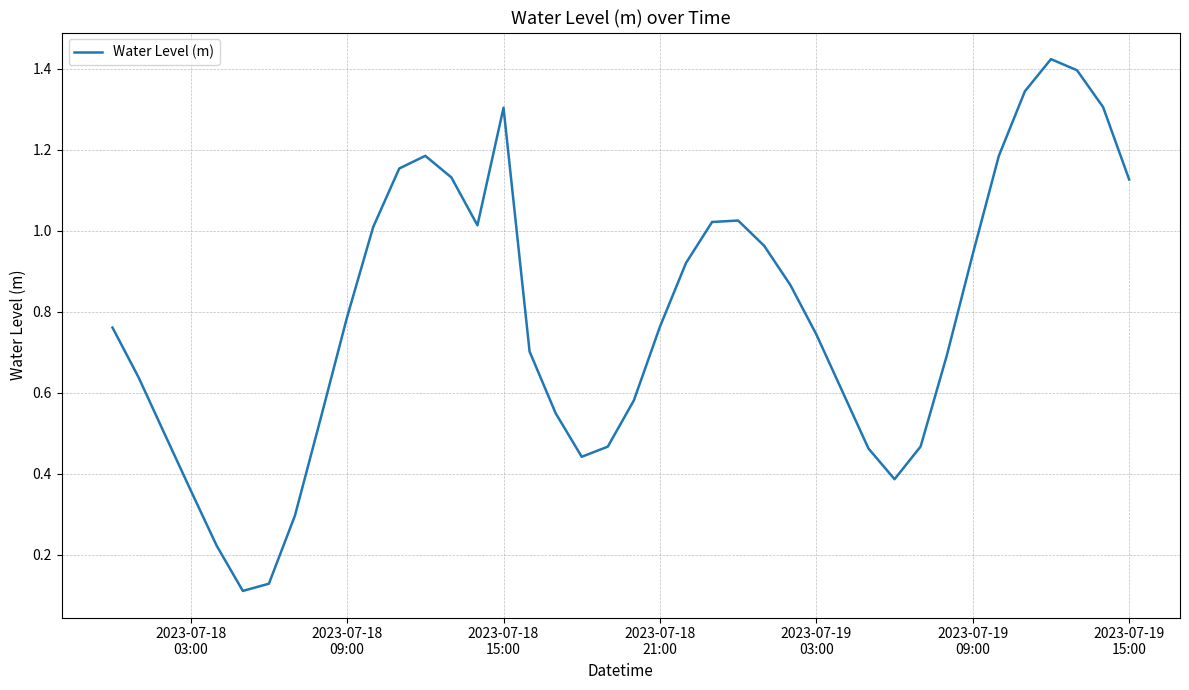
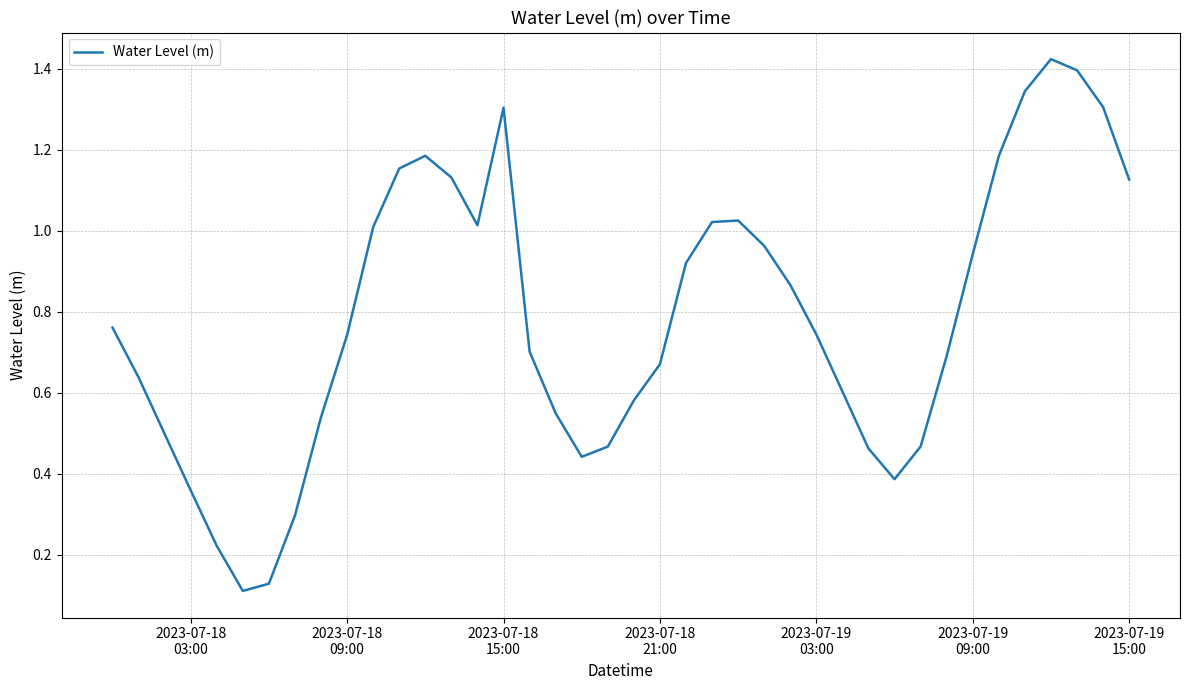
2023-07-18 09:00: 0.79 -> 0.74
2023-07-18 21:00: 0.76 -> 0.67
